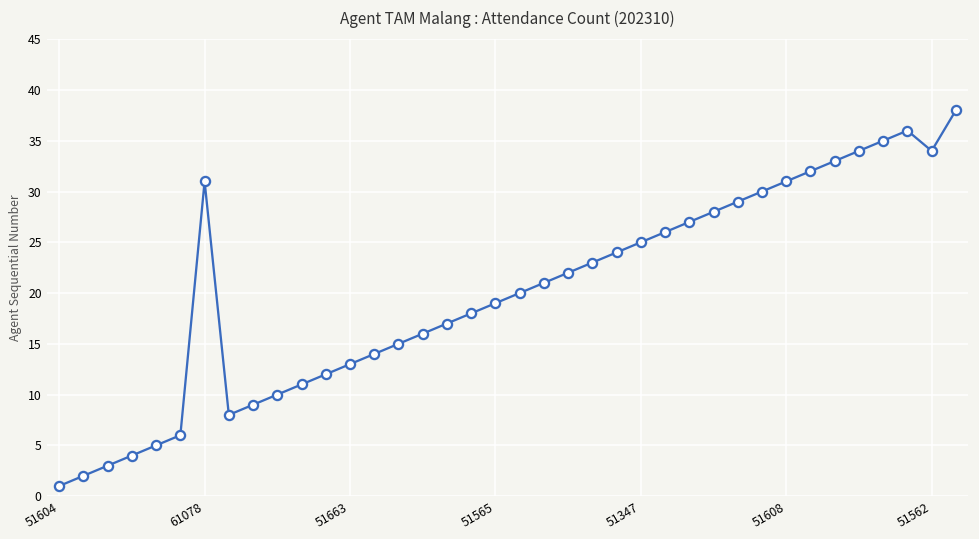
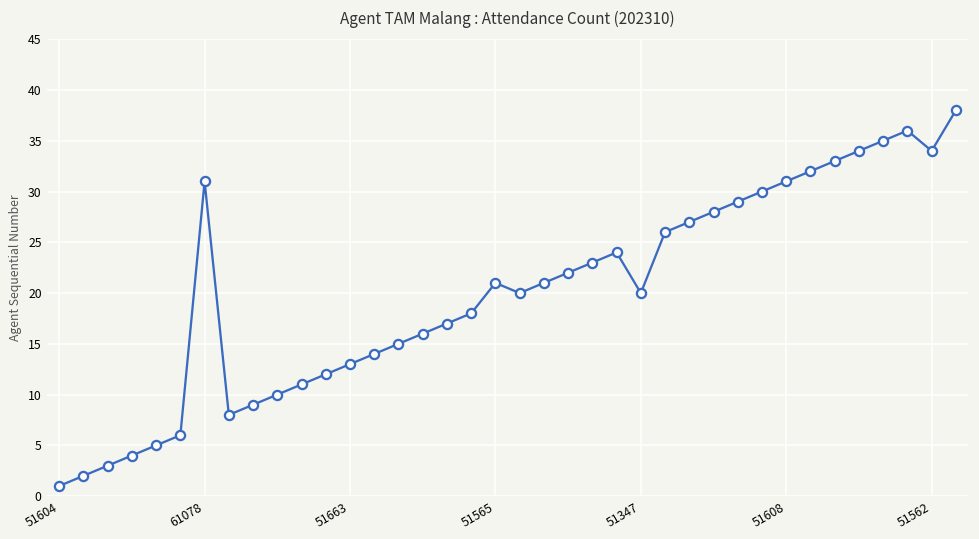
51565: 19 -> 21
51347: 25 -> 20
